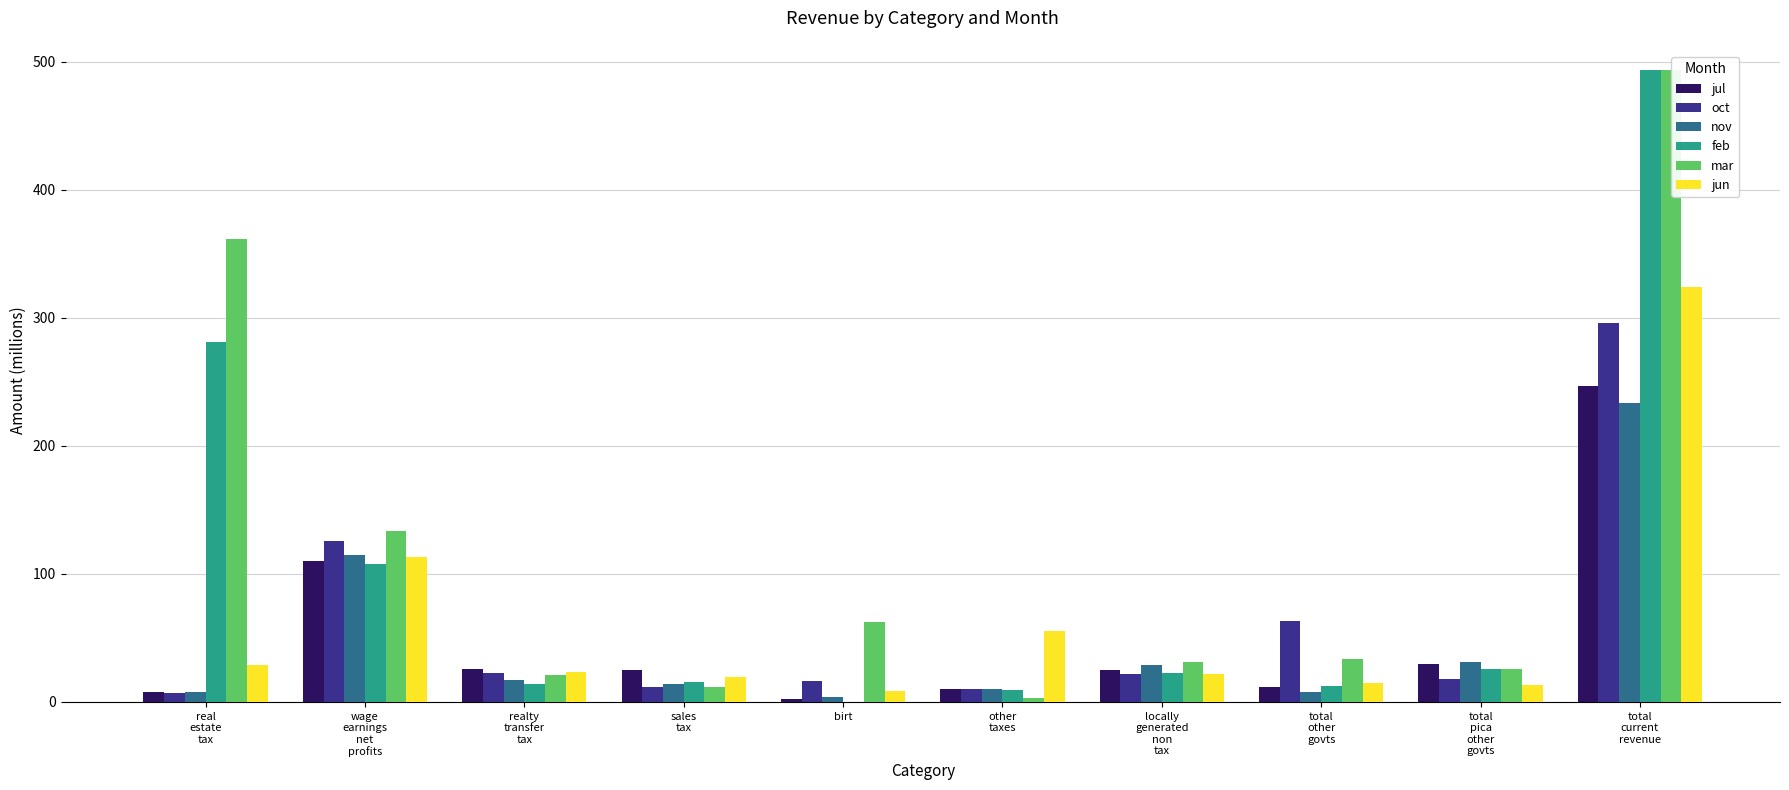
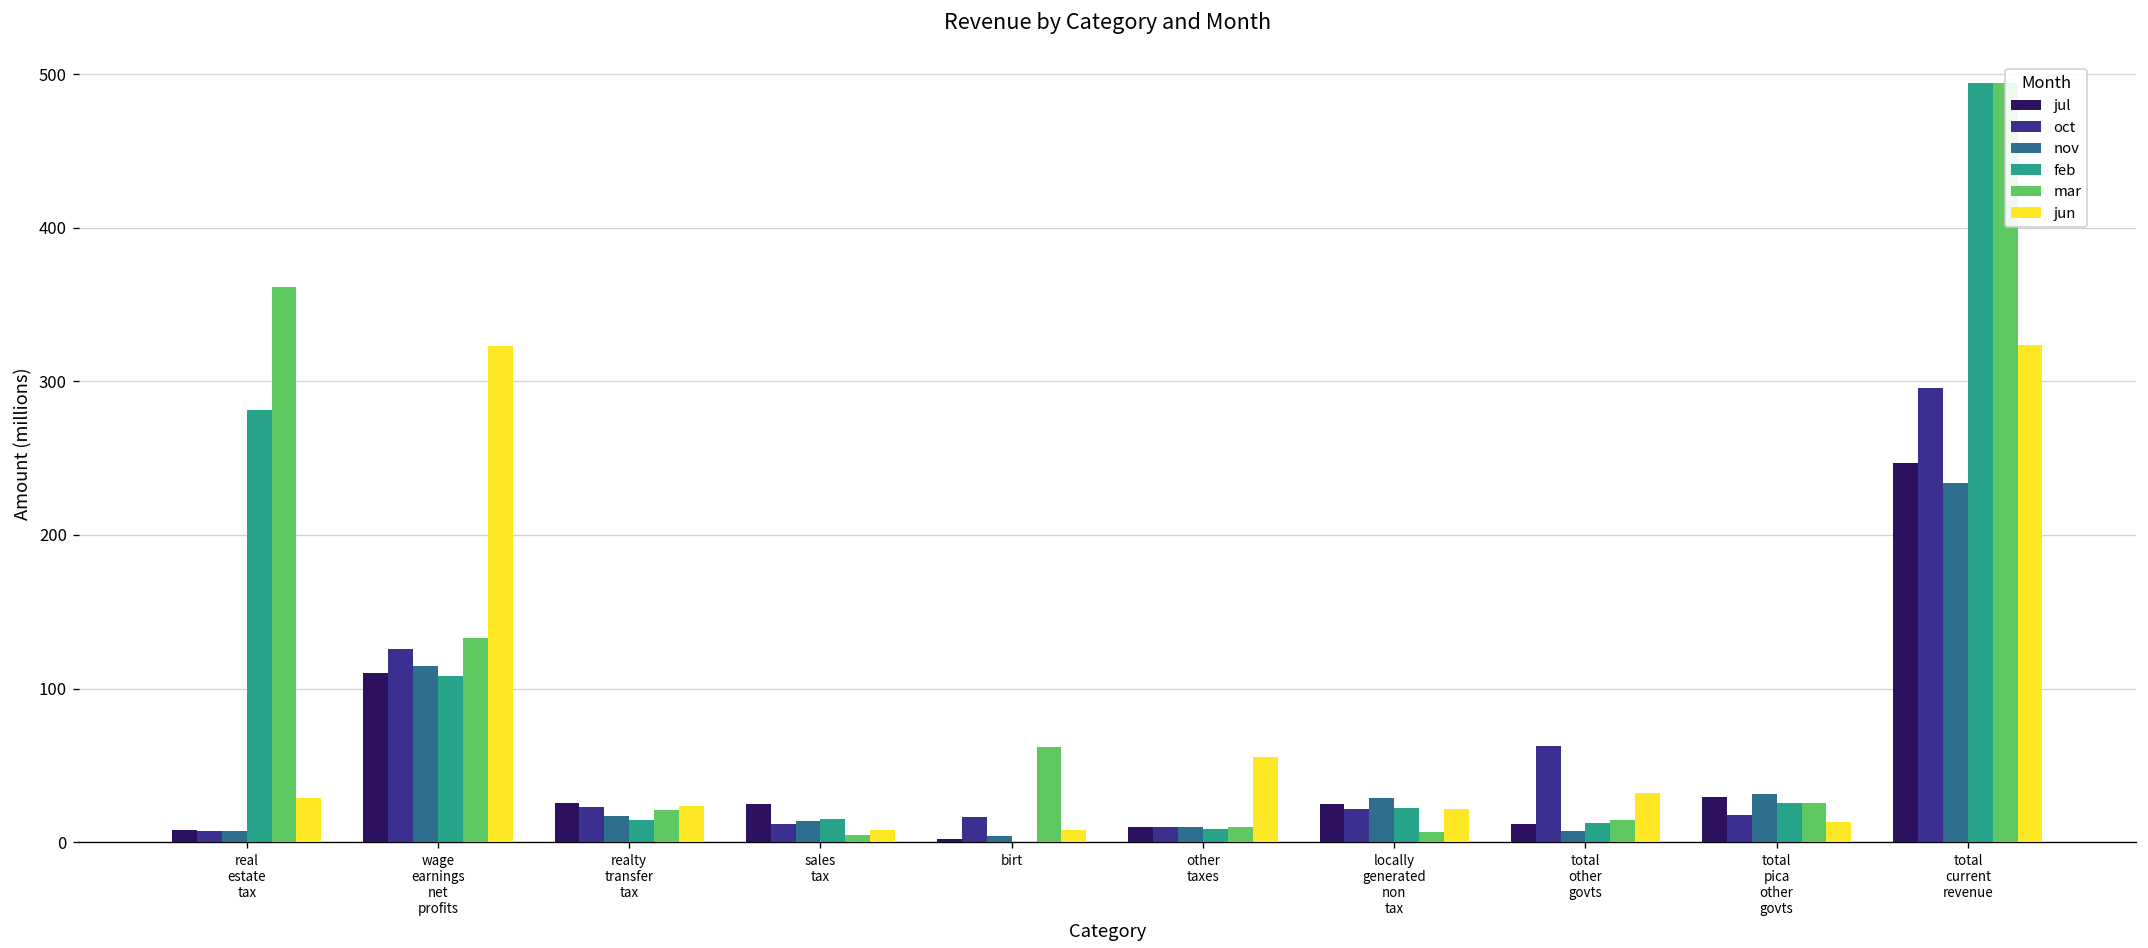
jun, wage earnings net profits: 113 -> 323
mar, sales tax: 11 -> 4
jun, sales tax: 19 -> 8
mar, other taxes: 3 -> 10
mar, locally generated non tax: 32 -> 6
mar, total other govts: 33 -> 14
jun, total other govts: 15 -> 32
